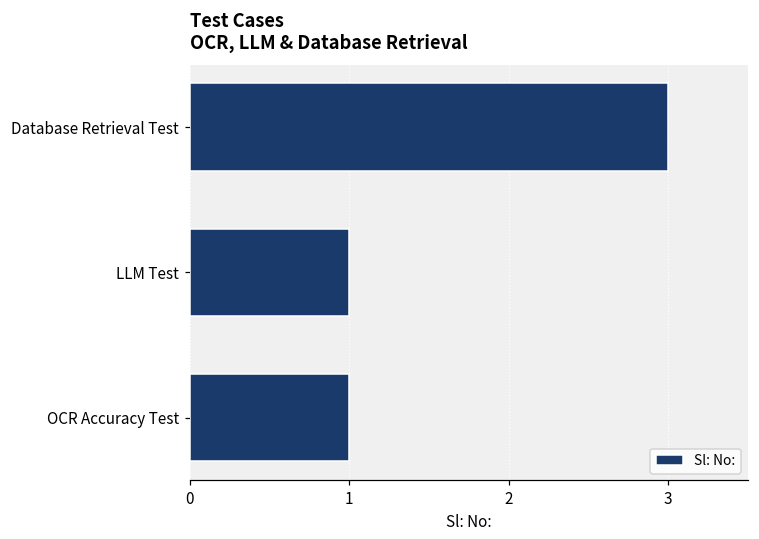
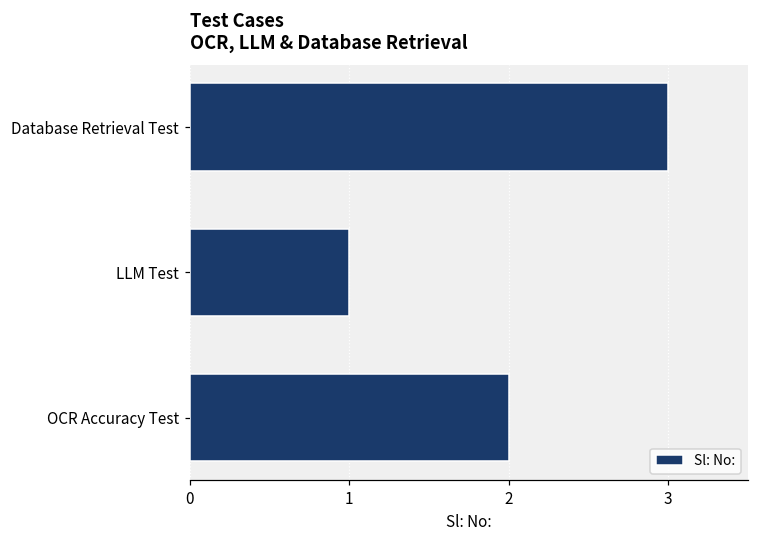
OCR Accuracy Test: 1 -> 2
